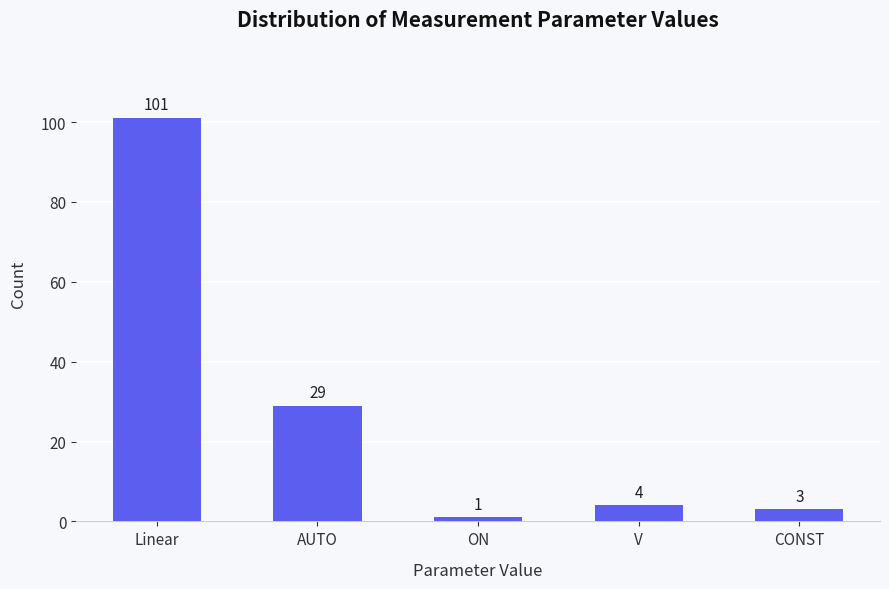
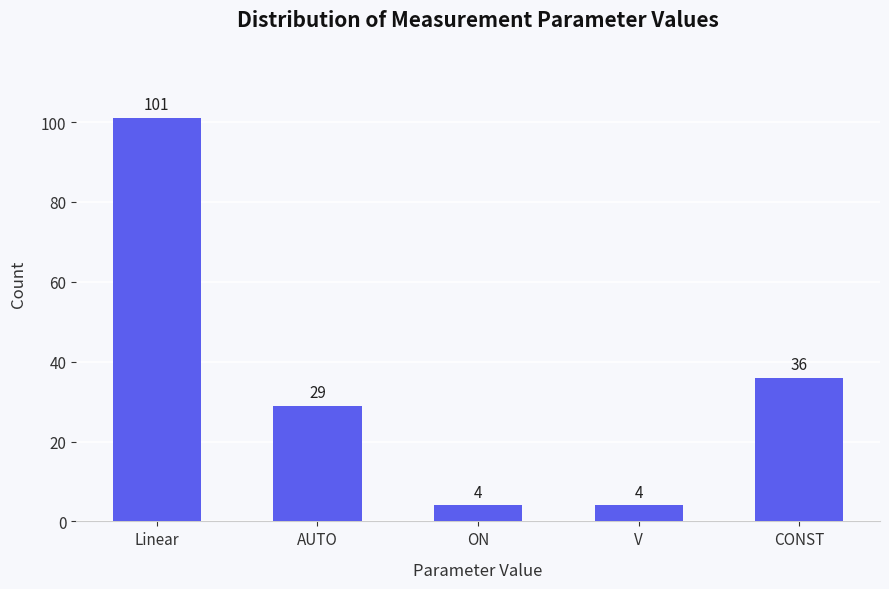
ON: 1 -> 4
CONST: 3 -> 36
